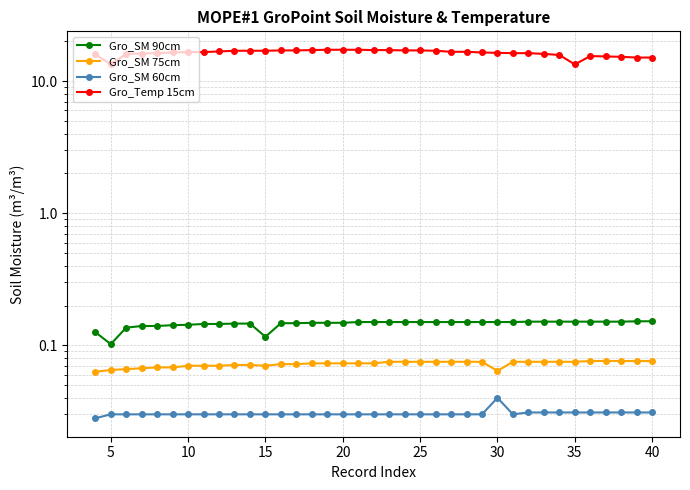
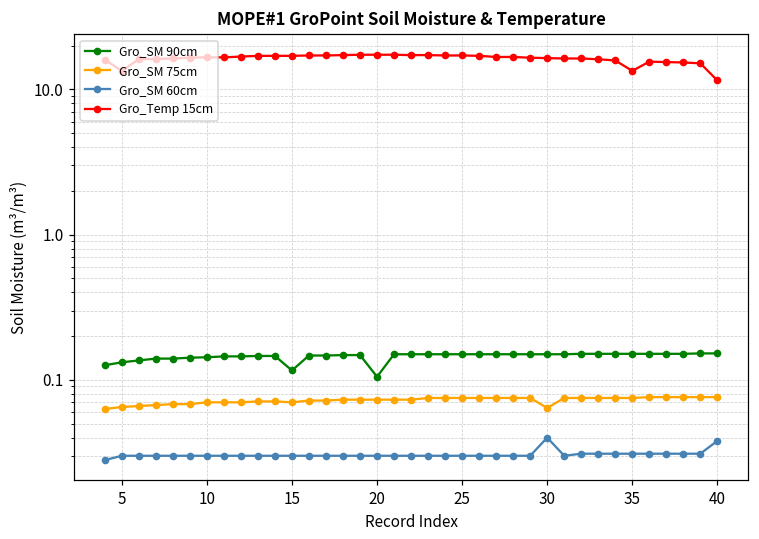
Gro_SM 90cm, 5: 0.10 -> 0.13
Gro_SM 90cm, 20: 0.15 -> 0.11
Gro_SM 60cm, 40: 0.031 -> 0.038
Gro_Temp 15cm, 40: 15 -> 12
